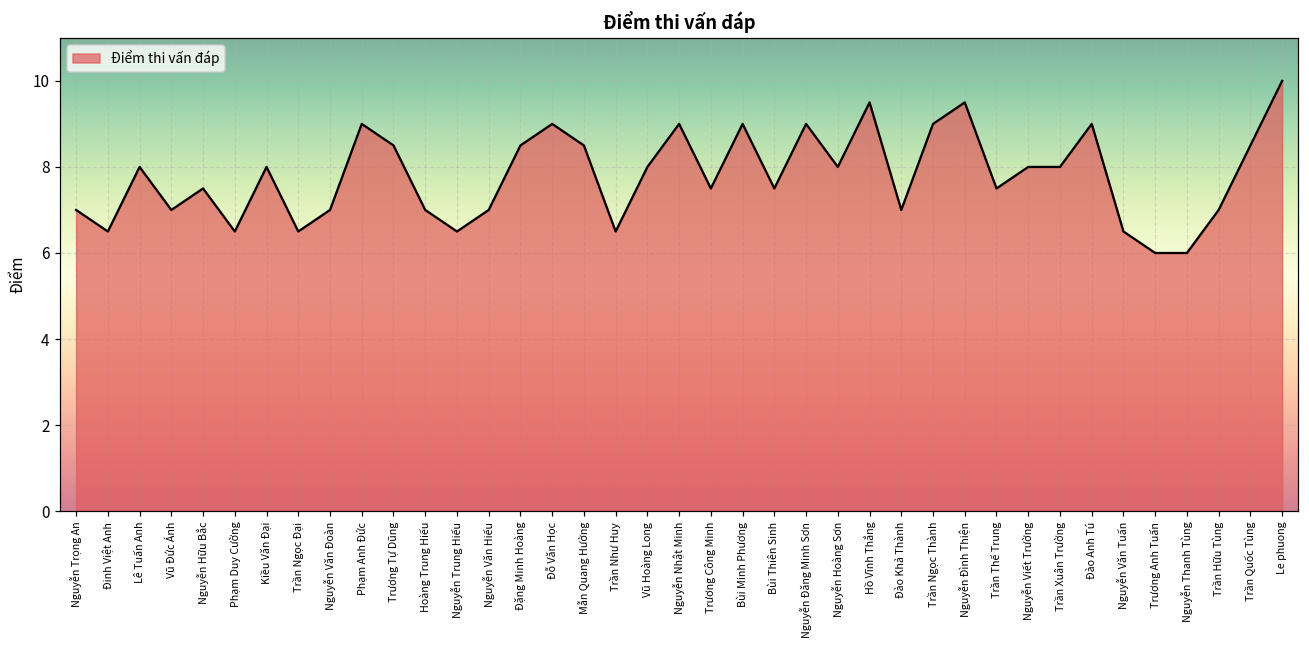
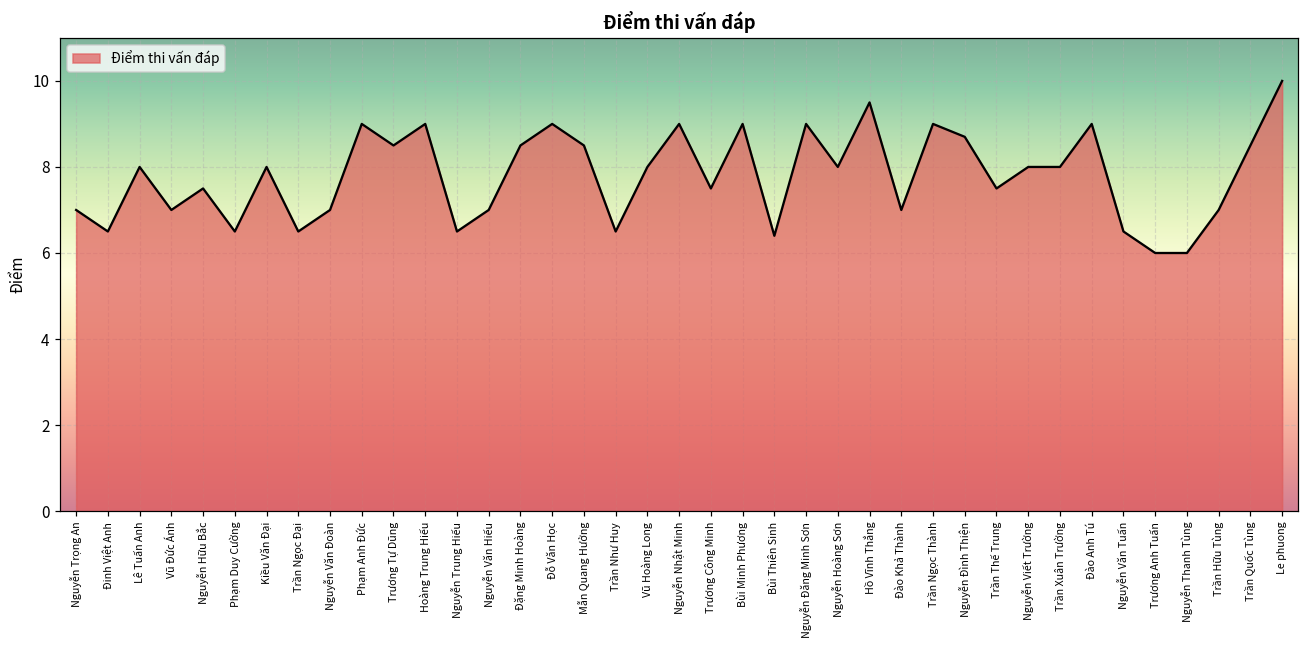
Hoàng Trung Hiếu: 7 -> 9
Bùi Thiên Sinh: 7.5 -> 6.4
Nguyễn Đình Thiện: 9.5 -> 8.7
